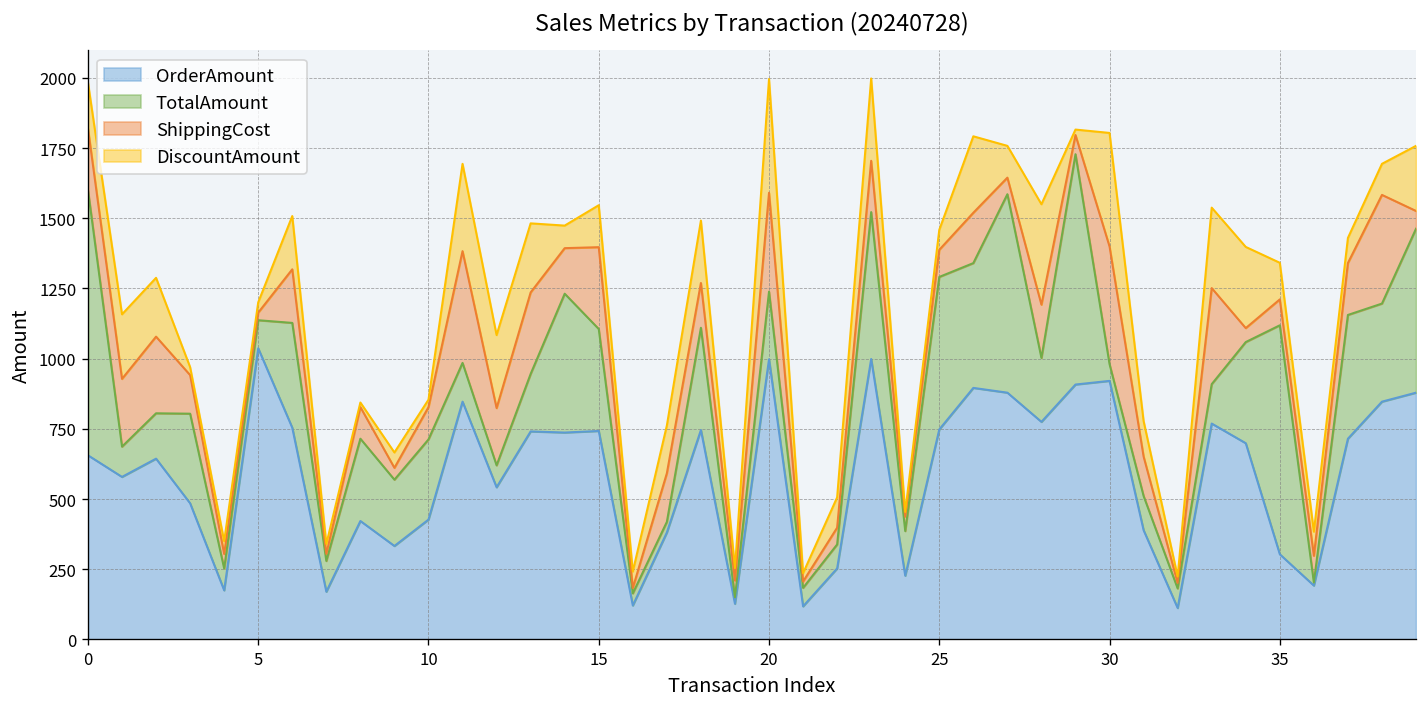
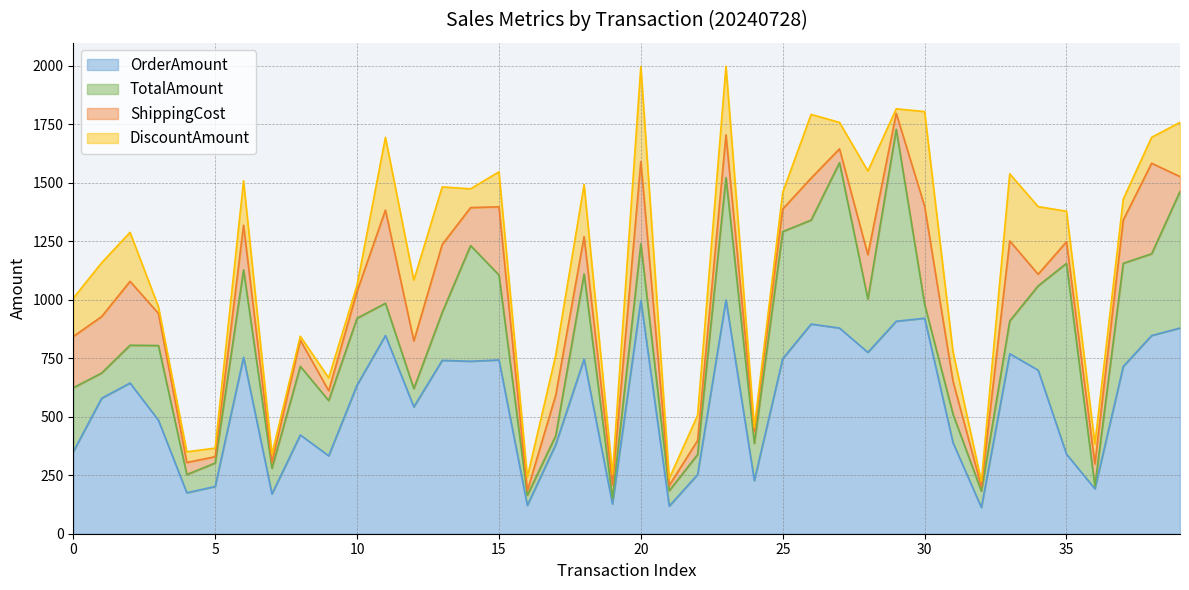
OrderAmount, 0: 660 -> 350
TotalAmount, 0: 950 -> 270
OrderAmount, 5: 1040 -> 200
OrderAmount, 10: 430 -> 640
OrderAmount, 35: 300 -> 340
